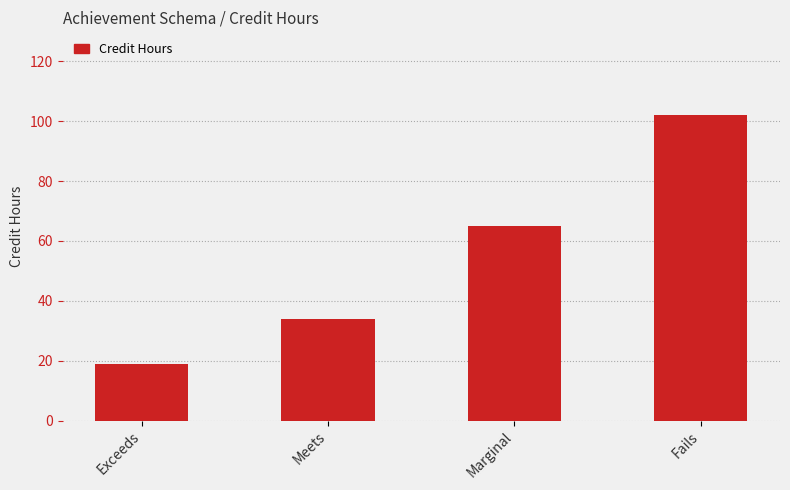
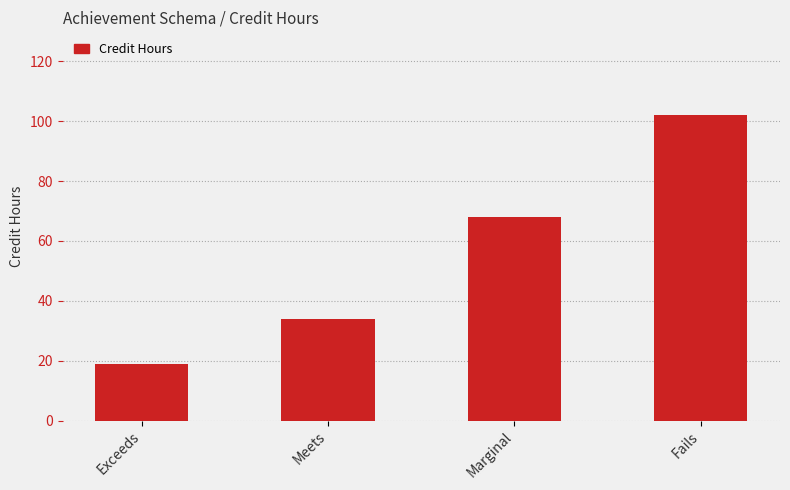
Marginal: 65 -> 68
